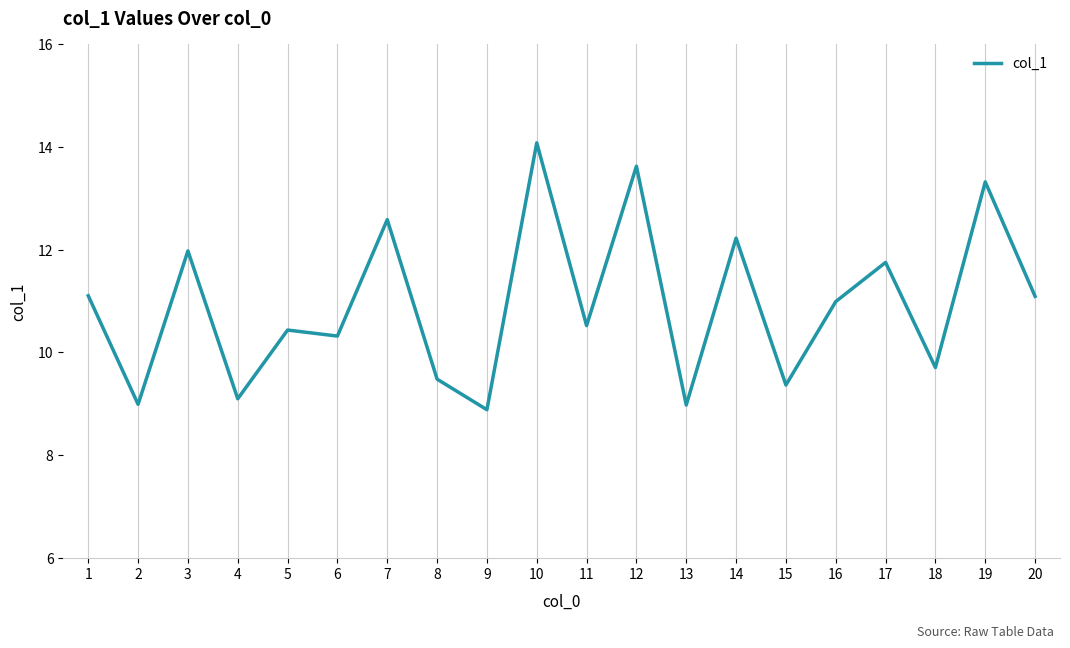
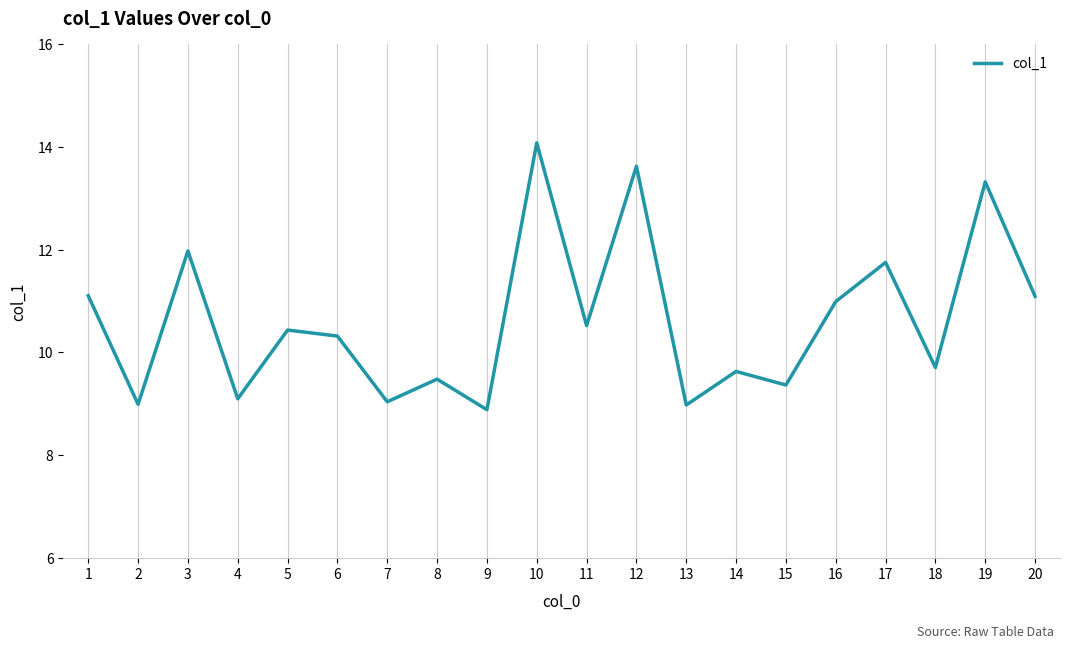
7: 12.6 -> 9.0
14: 12.2 -> 9.6
